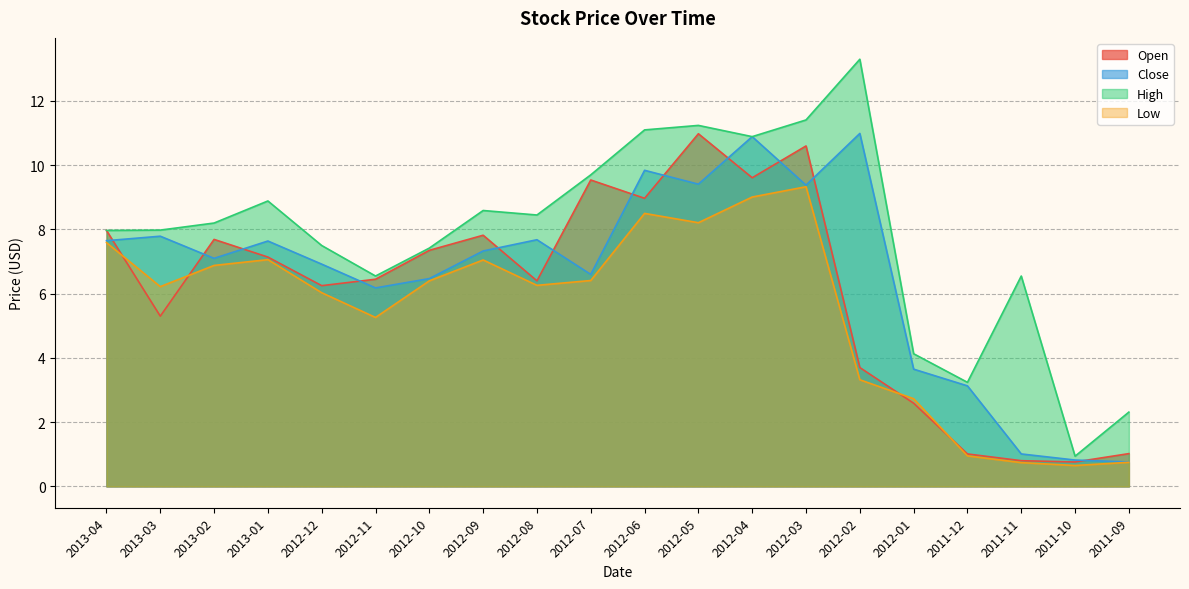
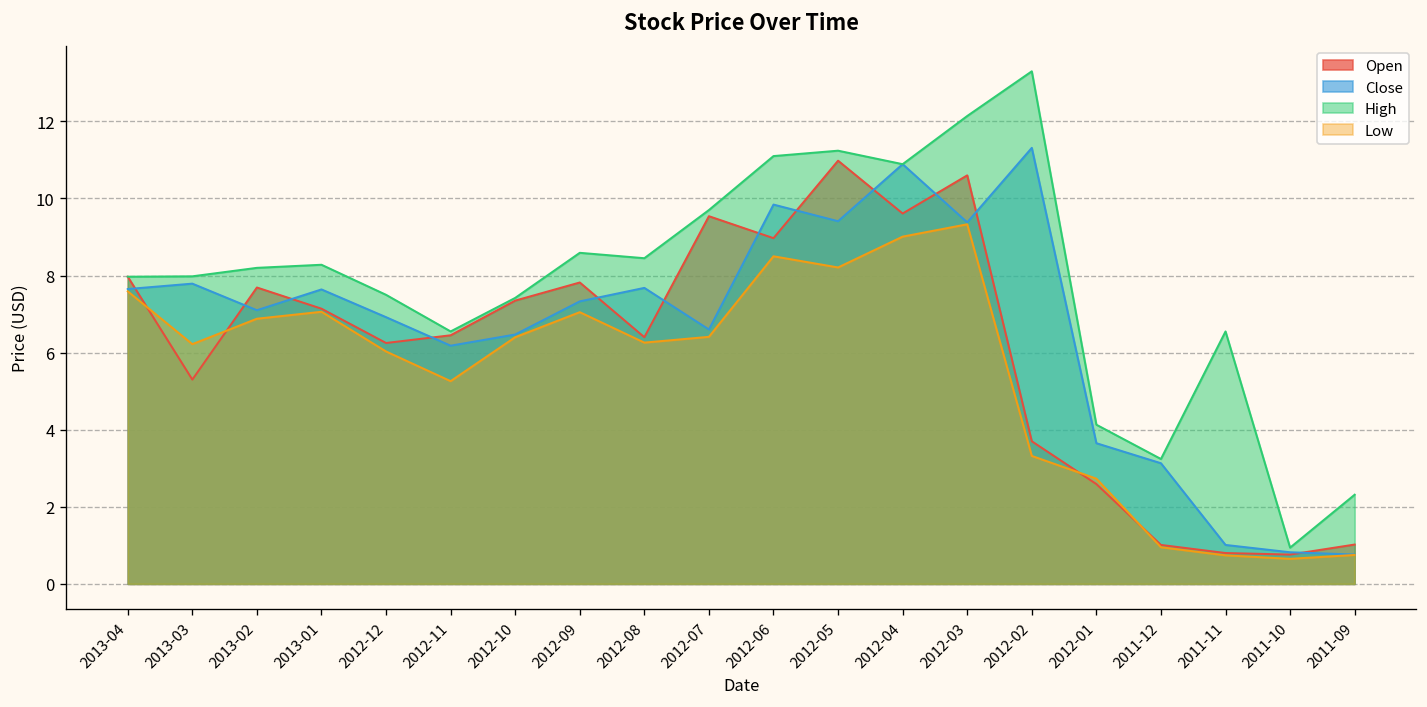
High, 2013-01: 8.9 -> 8.3
High, 2012-03: 11.4 -> 12.1
Close, 2012-02: 11.0 -> 11.3
